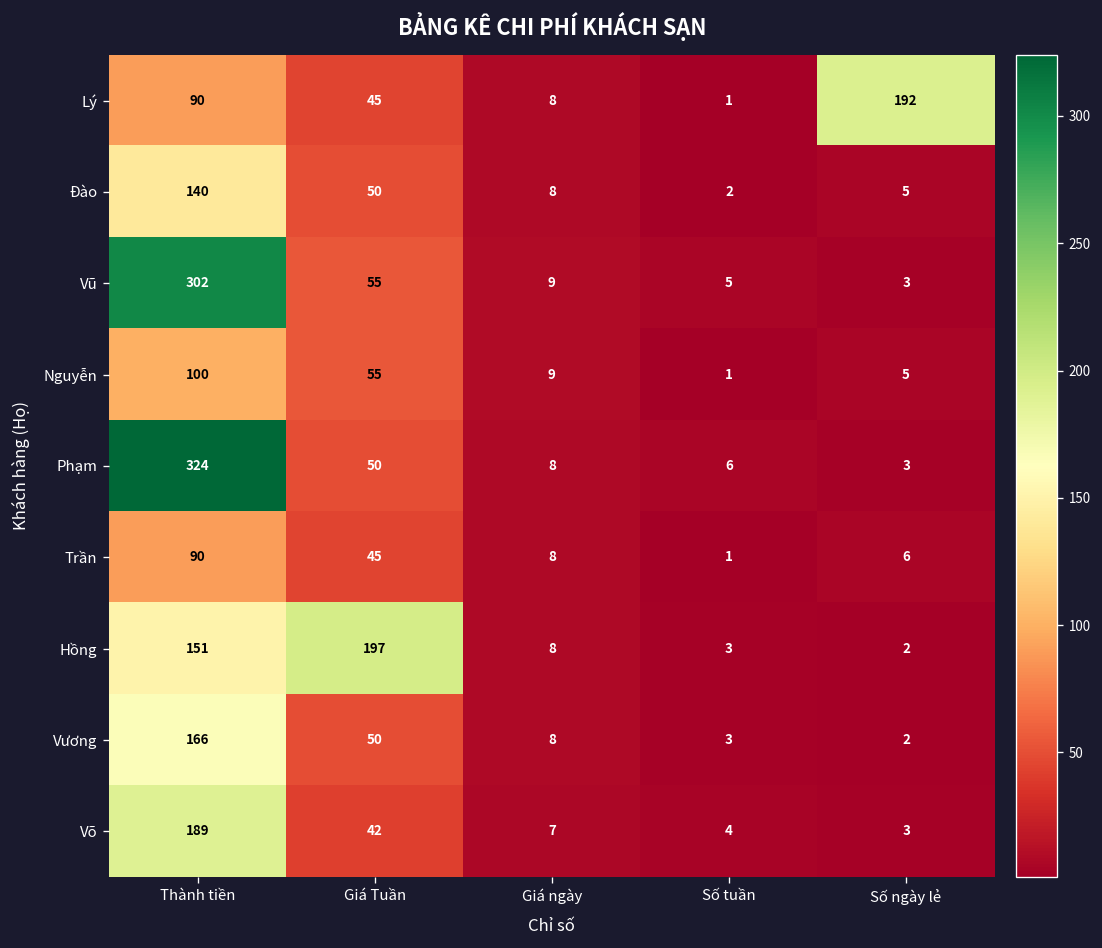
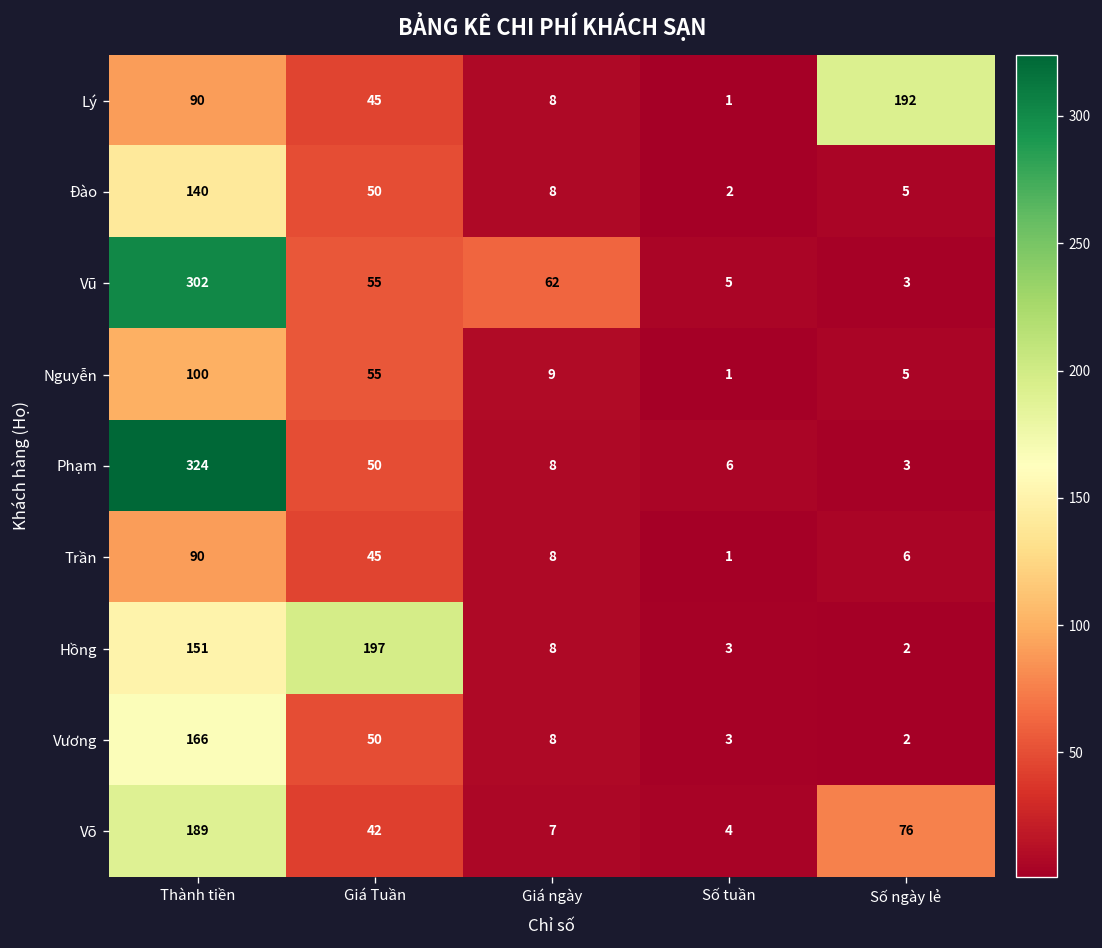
Vũ, Giá ngày: 9 -> 62
Võ, Số ngày lẻ: 3 -> 76
